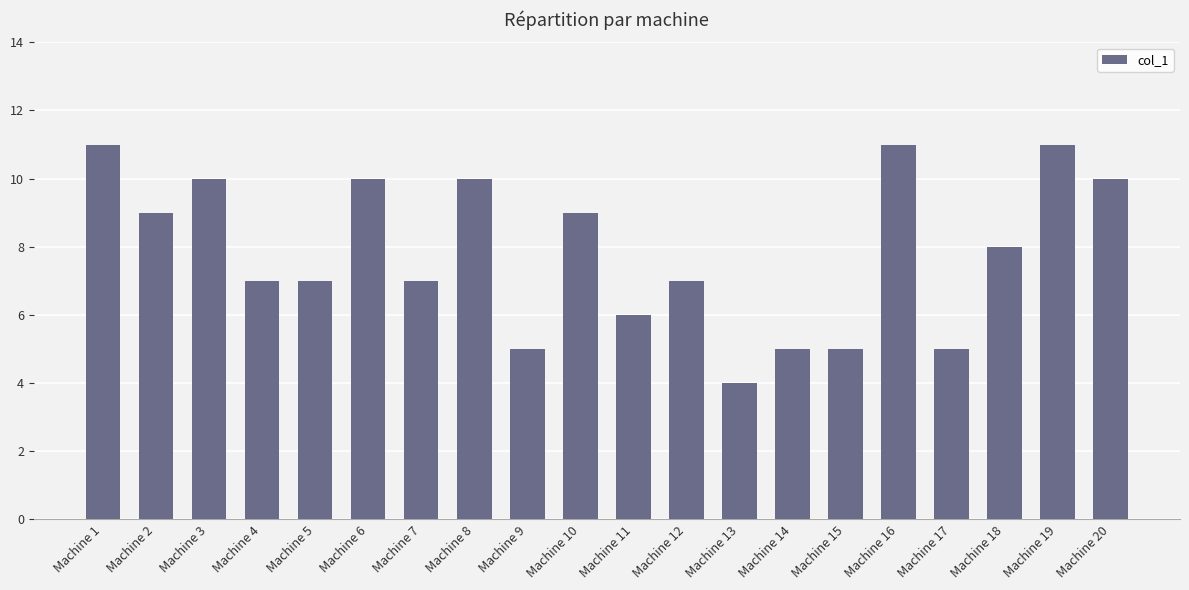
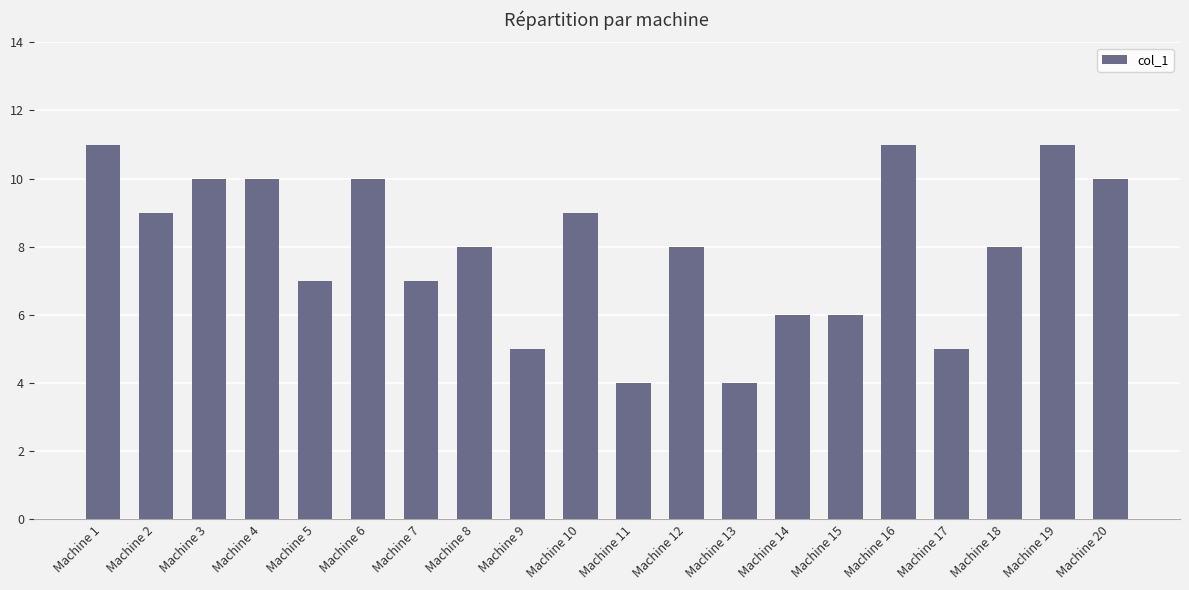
Machine 4: 7 -> 10
Machine 8: 10 -> 8
Machine 11: 6 -> 4
Machine 12: 7 -> 8
Machine 14: 5 -> 6
Machine 15: 5 -> 6
